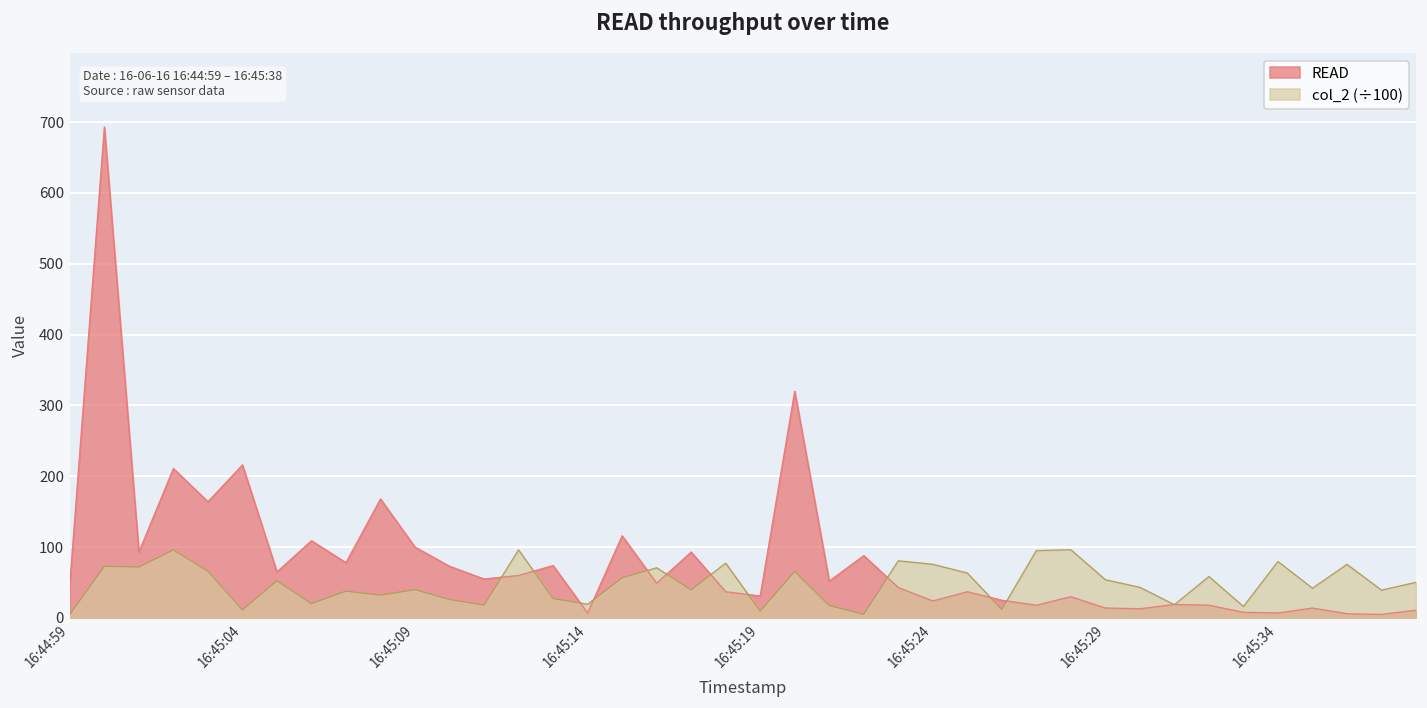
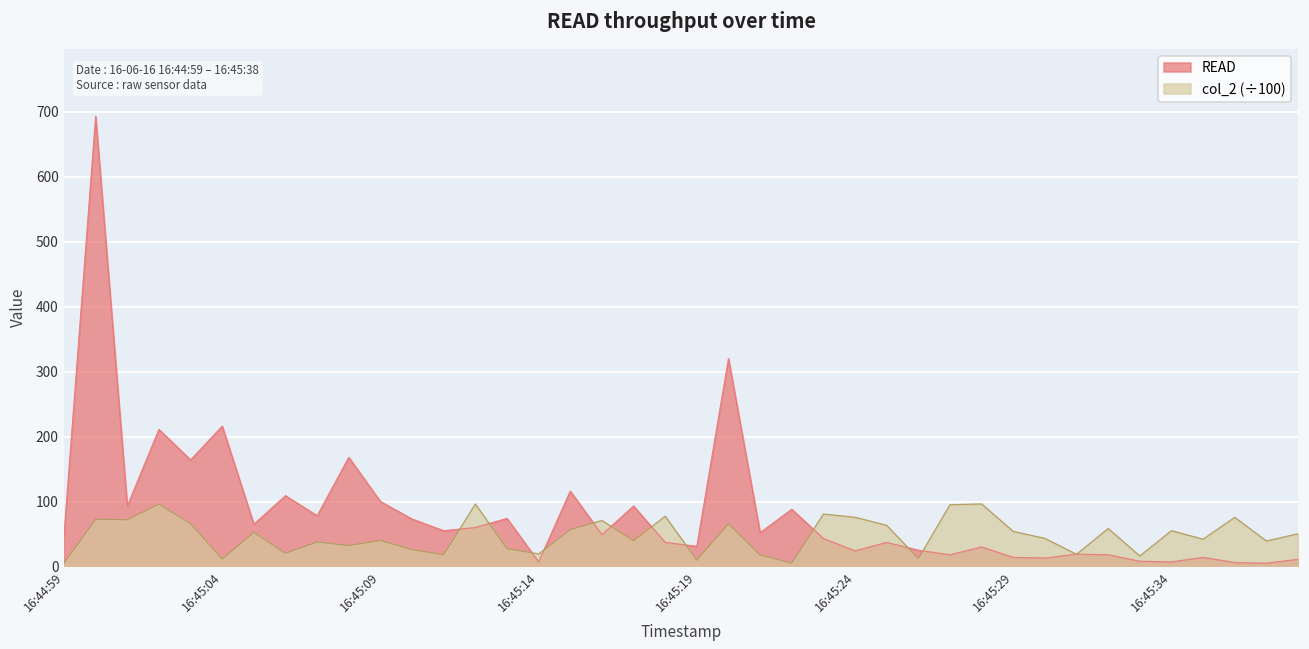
col_2 (÷100), 16:45:34: 80 -> 60
